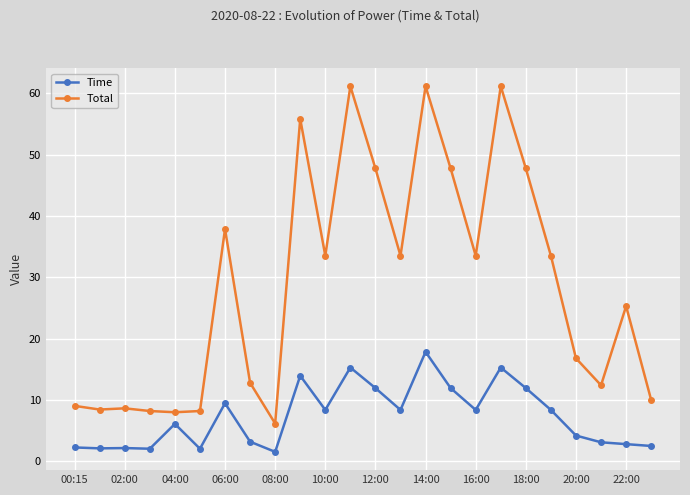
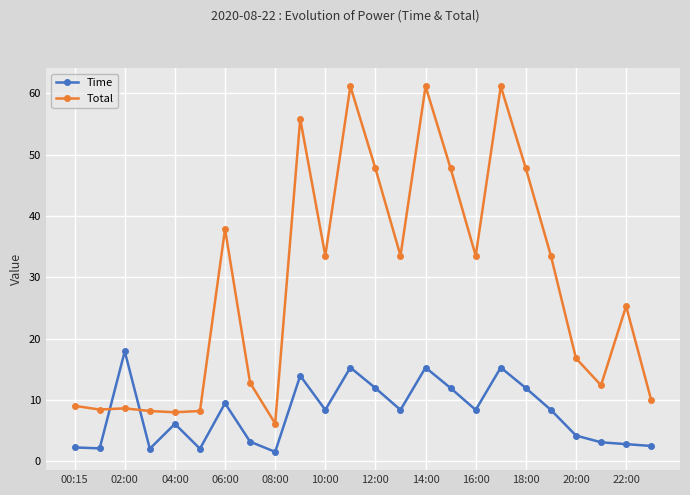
Time, 02:00: 2 -> 18
Time, 14:00: 18 -> 15
